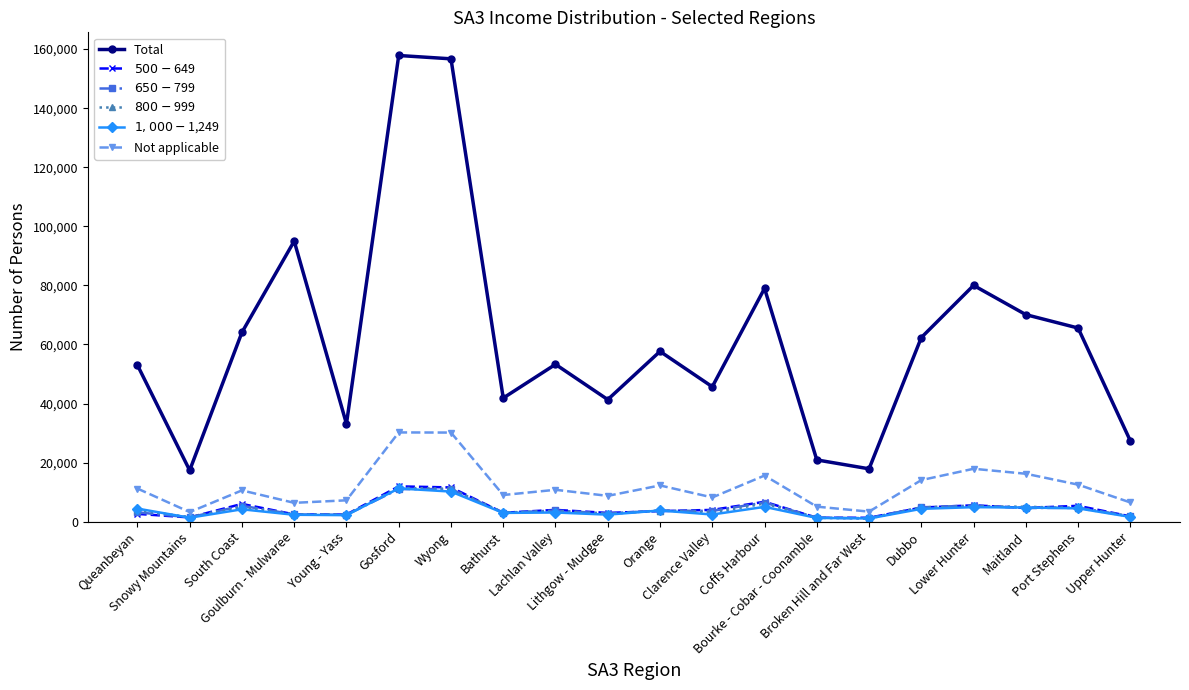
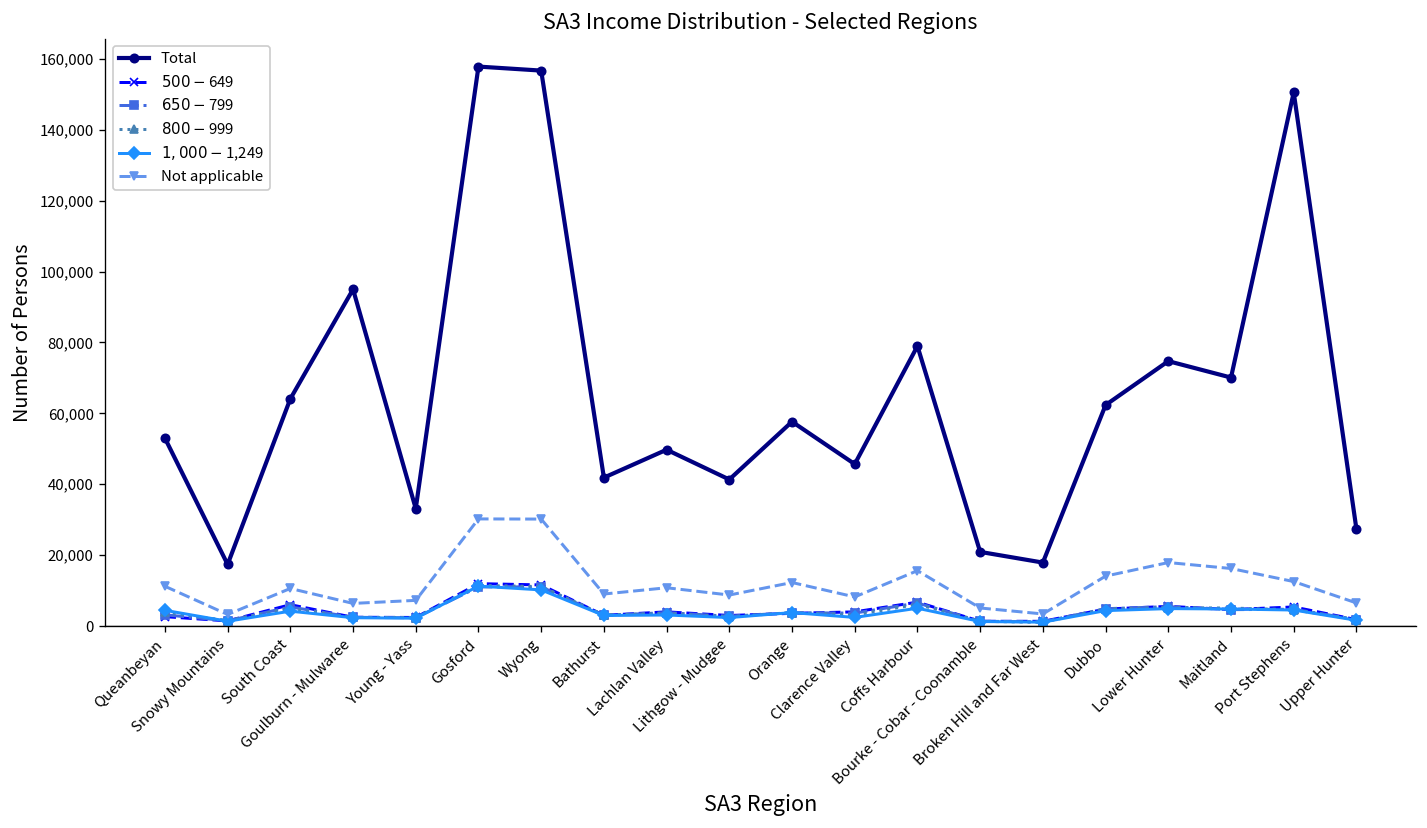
Total, Lachlan Valley: 53,000 -> 50,000
Total, Lower Hunter: 80,000 -> 75,000
Total, Port Stephens: 66,000 -> 151,000
